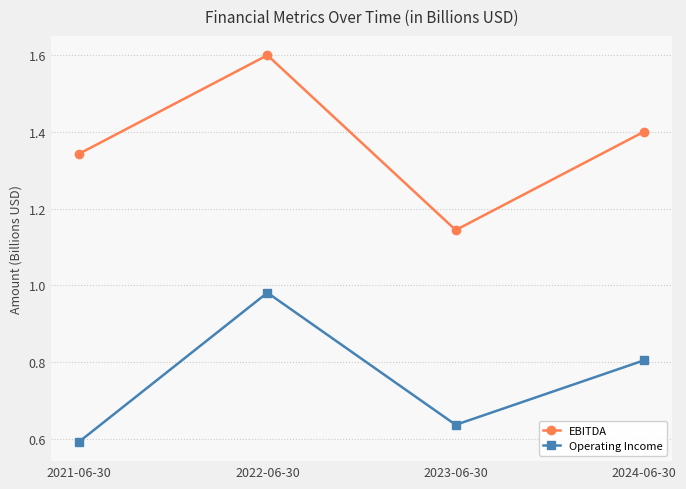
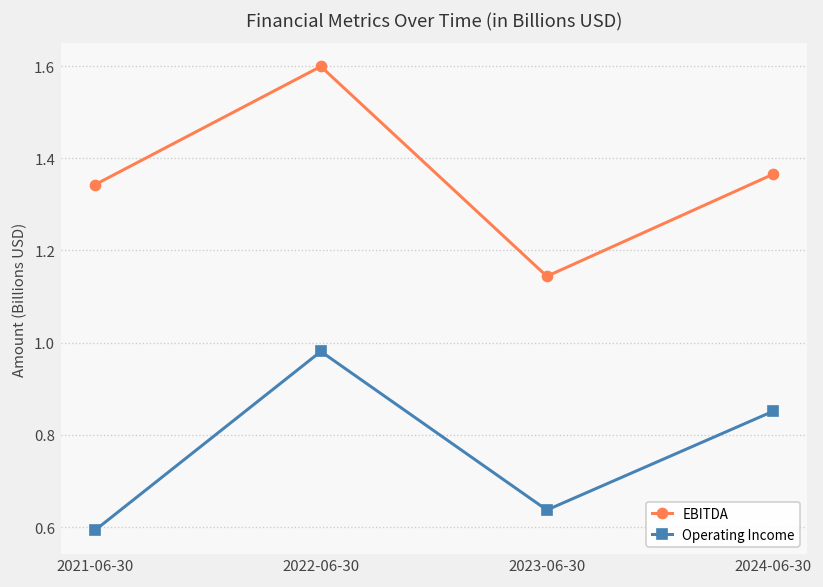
EBITDA, 2024-06-30: 1.40 -> 1.37
Operating Income, 2024-06-30: 0.81 -> 0.85
